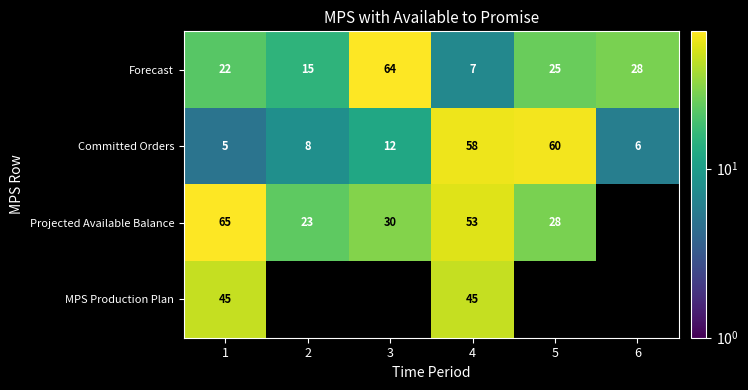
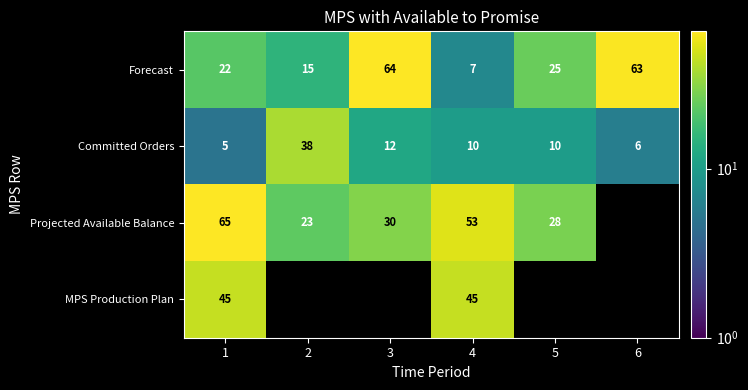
Forecast, 6: 28 -> 63
Committed Orders, 2: 8 -> 38
Committed Orders, 4: 58 -> 10
Committed Orders, 5: 60 -> 10
